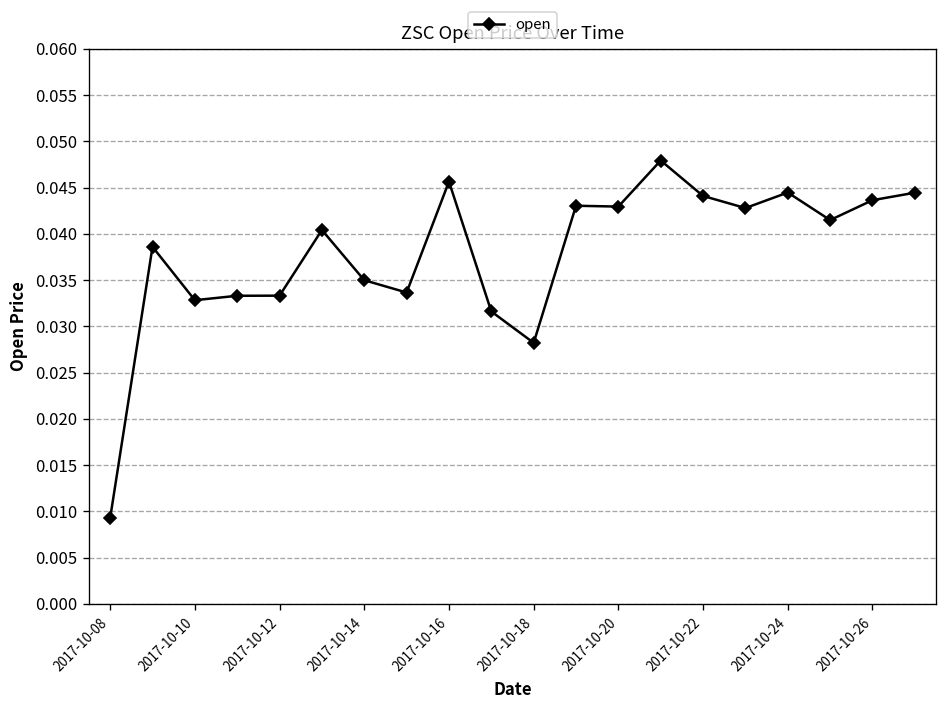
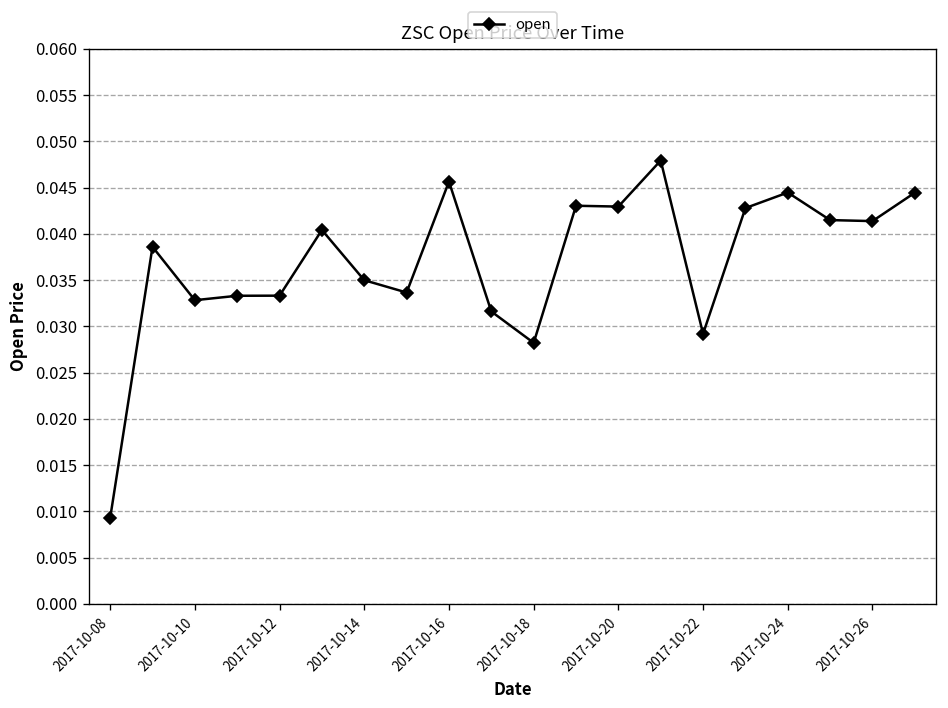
2017-10-22: 0.044 -> 0.029
2017-10-26: 0.044 -> 0.041
